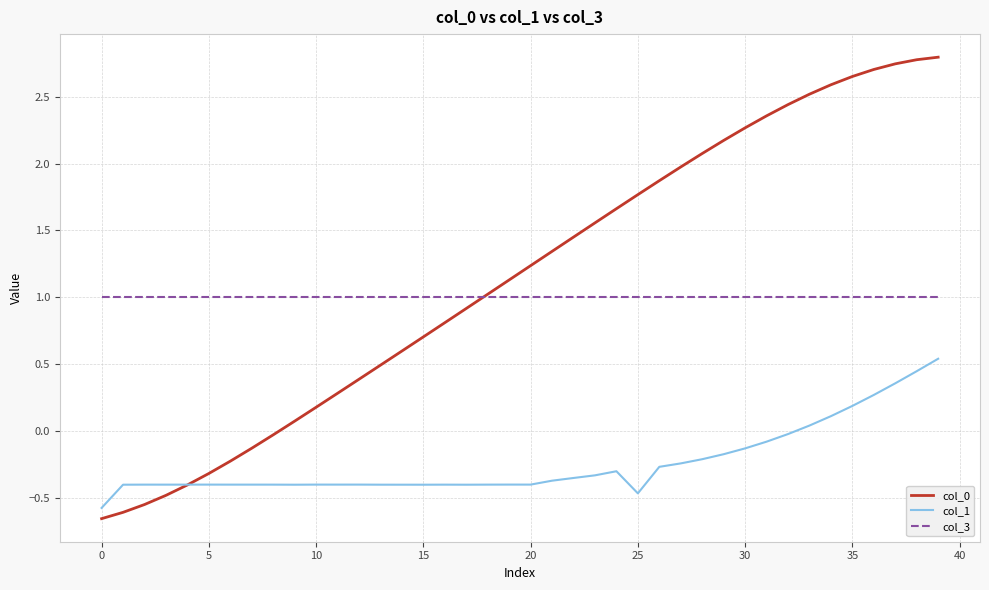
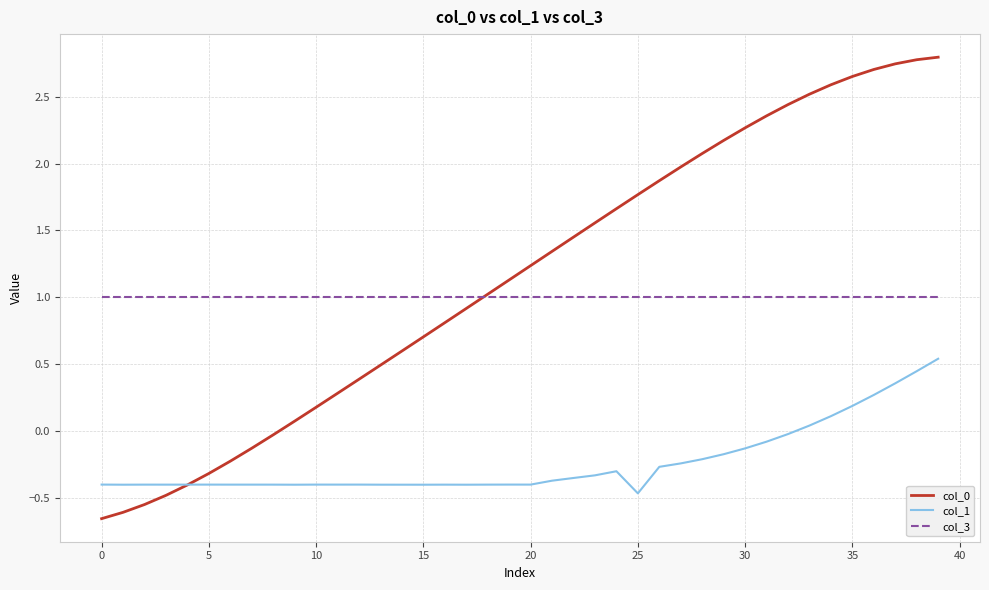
col_1, 0: -0.57 -> -0.40
